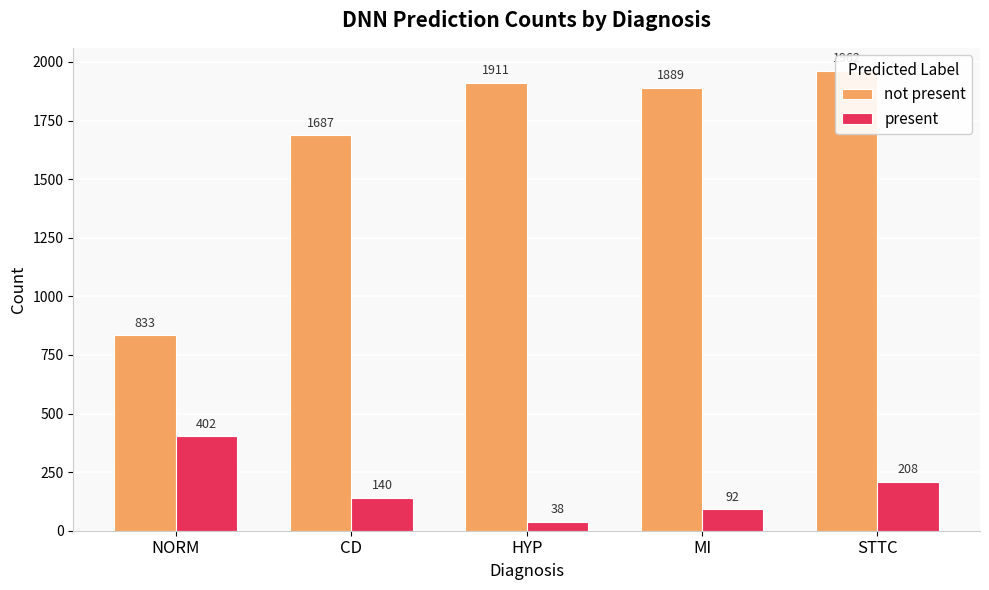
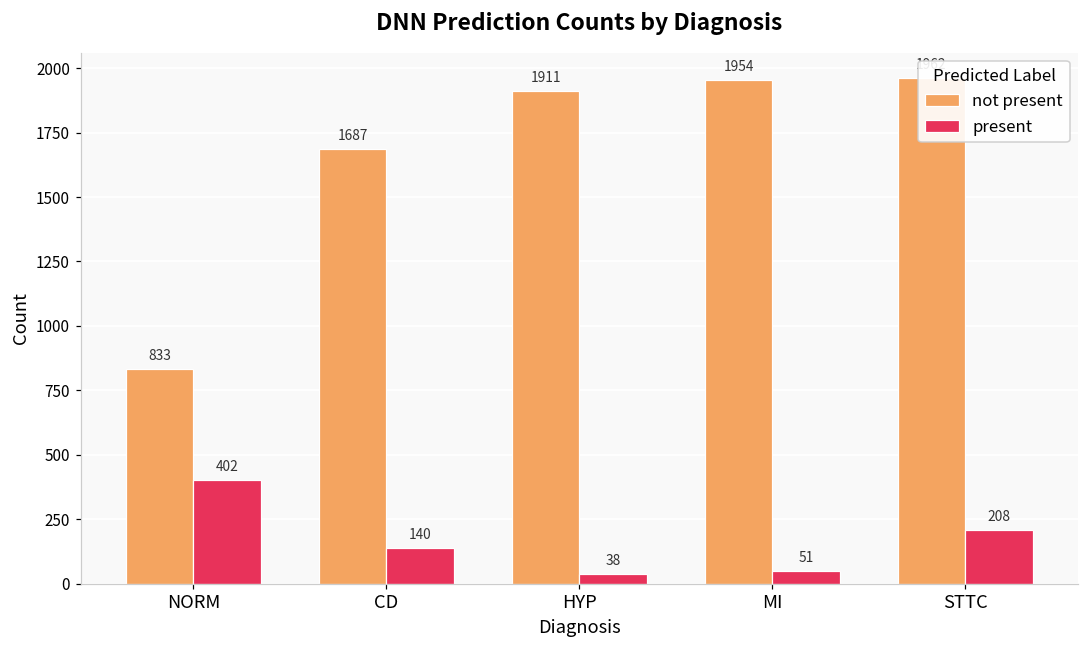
not present, MI: 1889 -> 1954
present, MI: 92 -> 51
